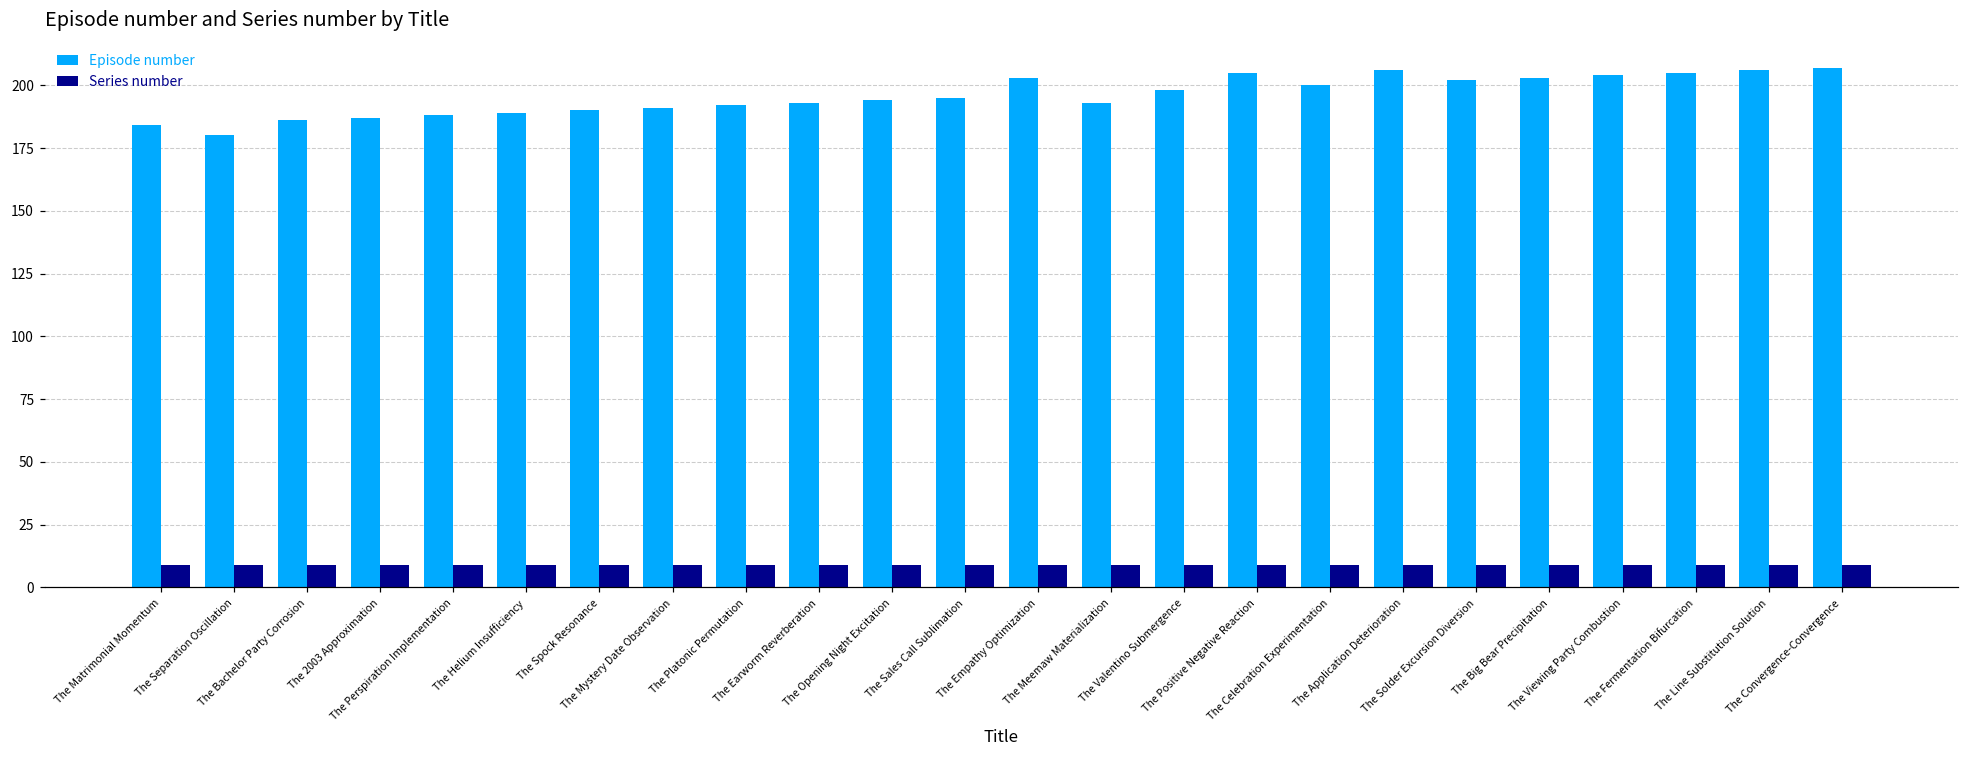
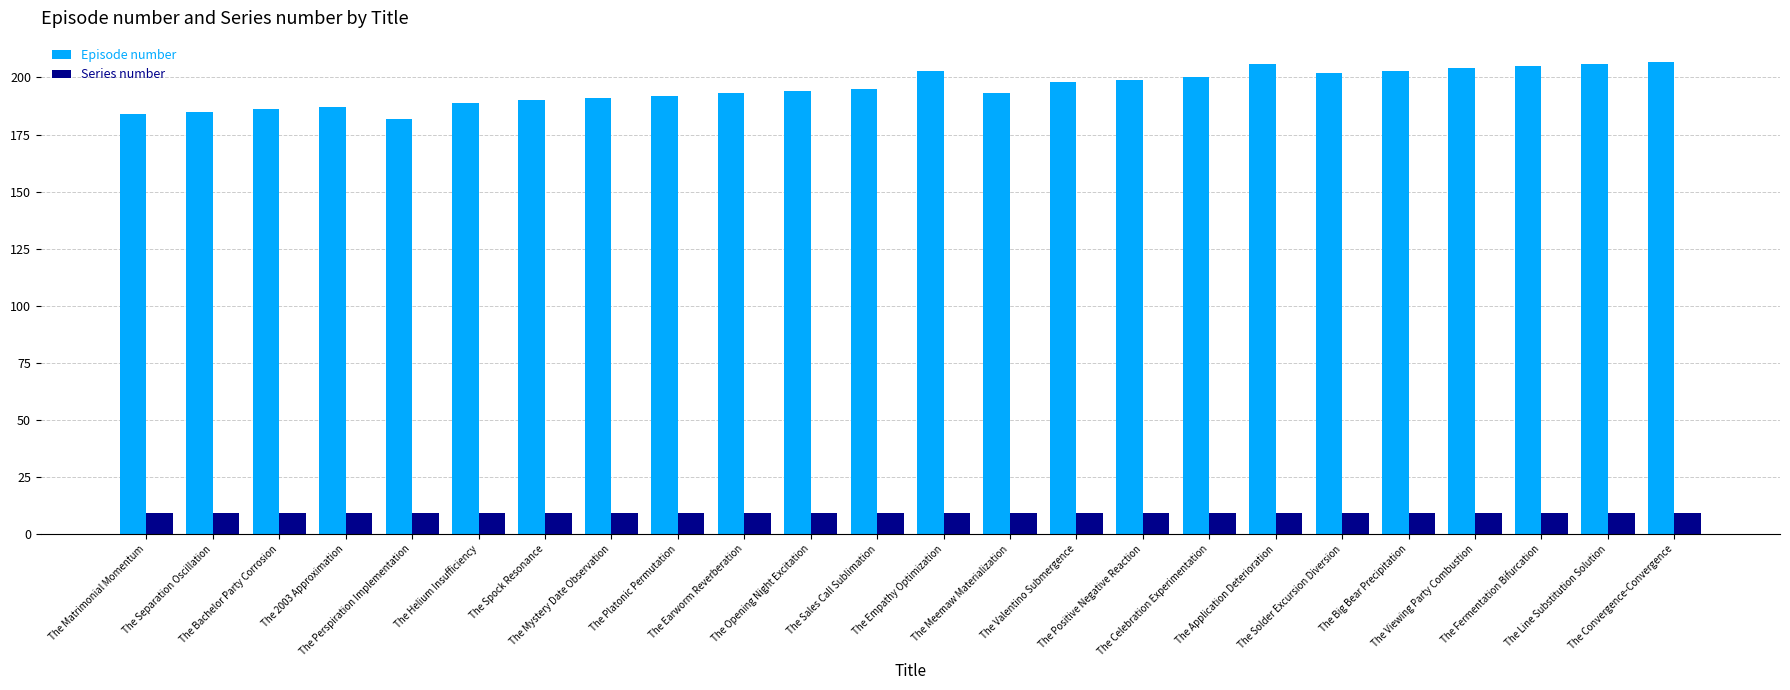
Episode number, The Separation Oscillation: 180 -> 185
Episode number, The Perspiration Implementation: 188 -> 182
Episode number, The Positive Negative Reaction: 205 -> 199
